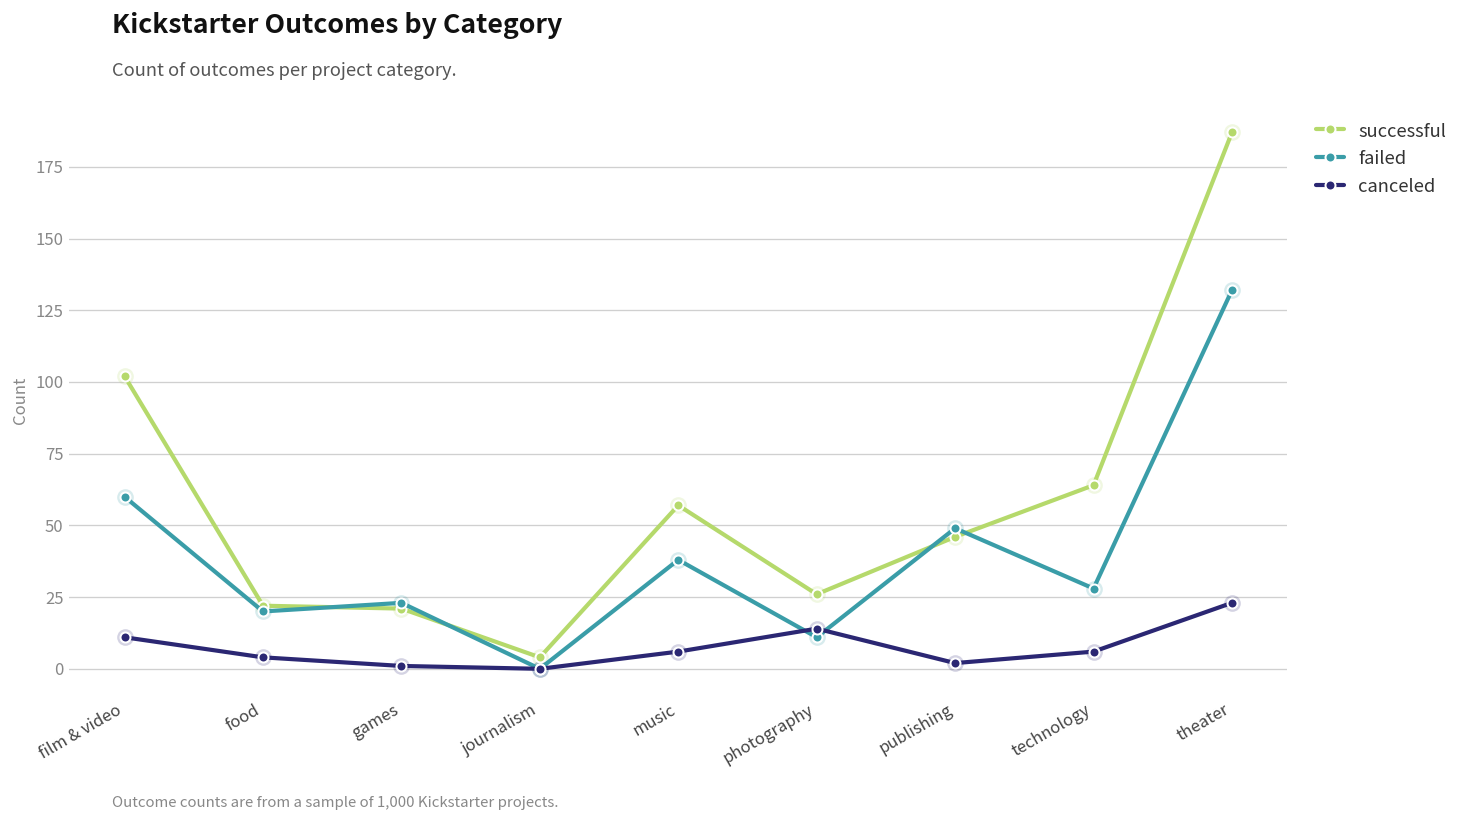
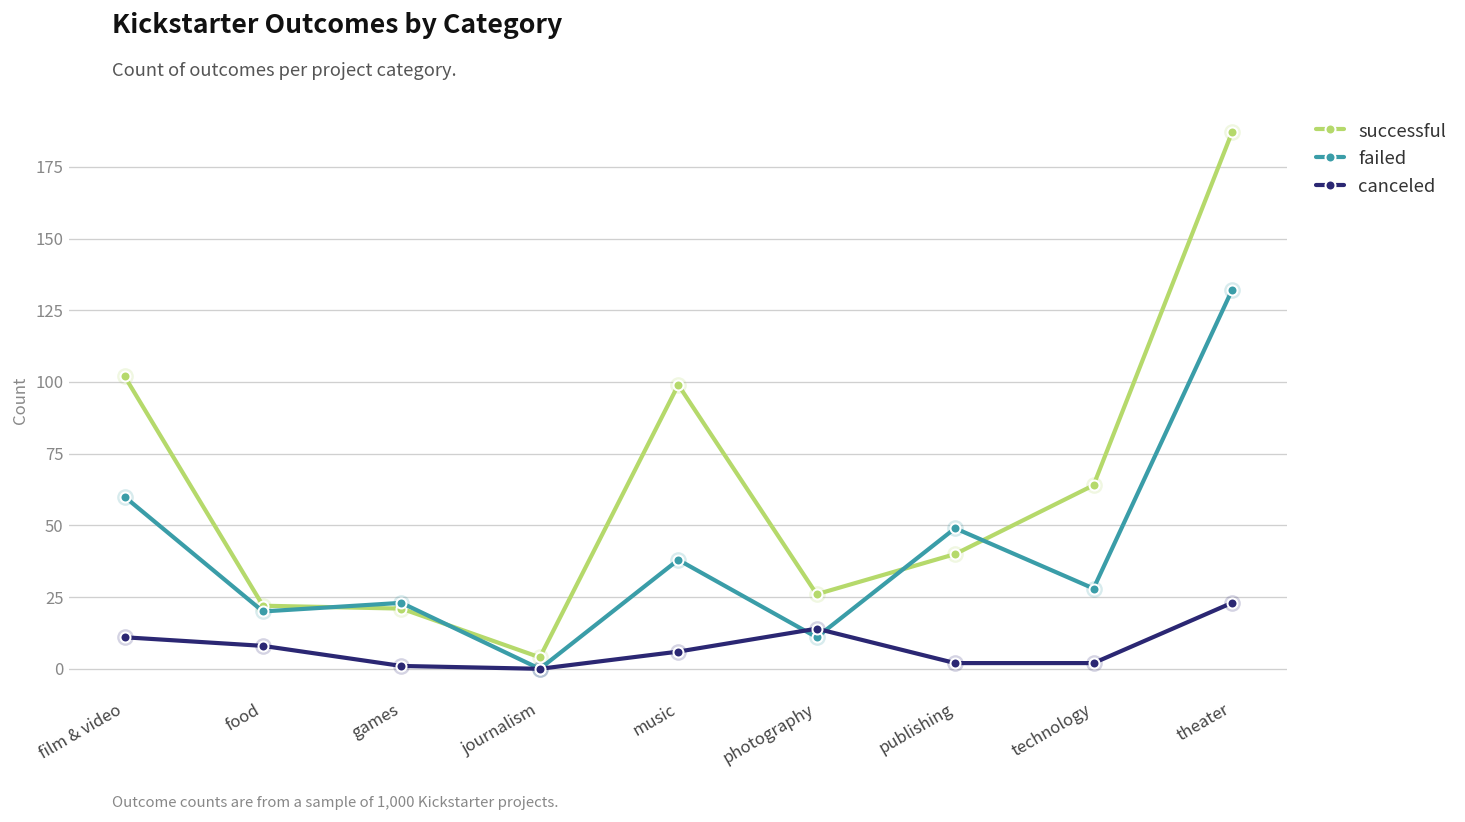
canceled, food: 4 -> 8
successful, music: 57 -> 99
successful, publishing: 46 -> 40
canceled, technology: 6 -> 2
